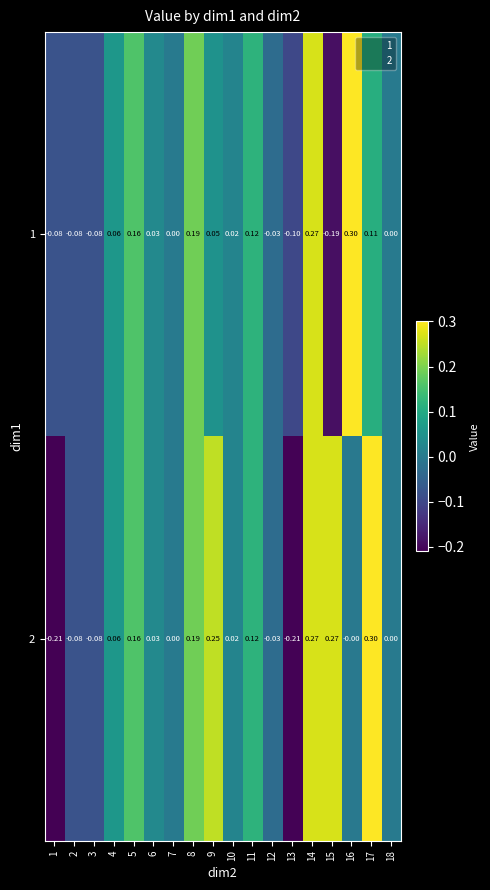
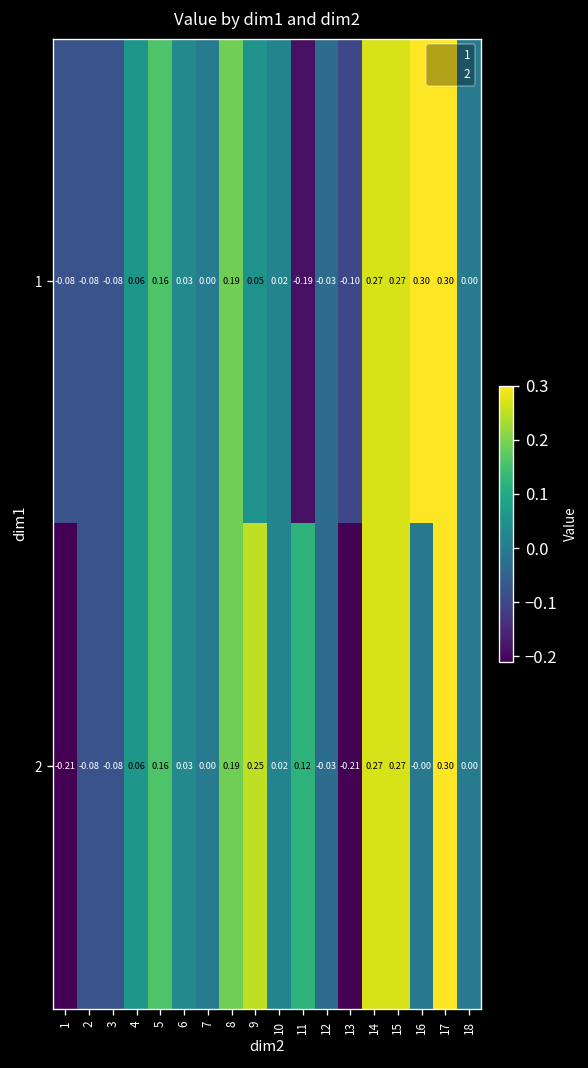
1, 11: 0.12 -> -0.19
1, 15: -0.19 -> 0.27
1, 17: 0.11 -> 0.30
